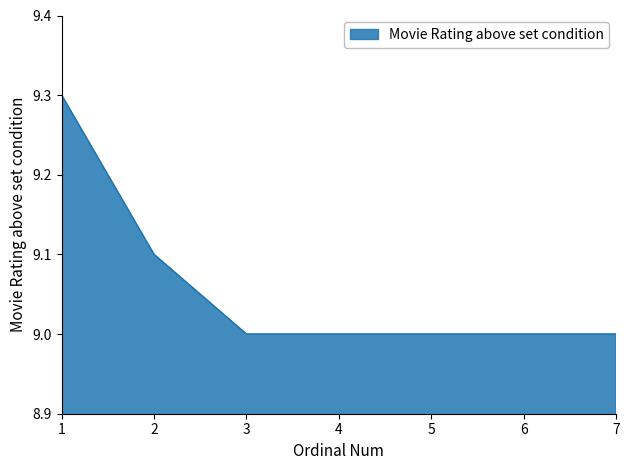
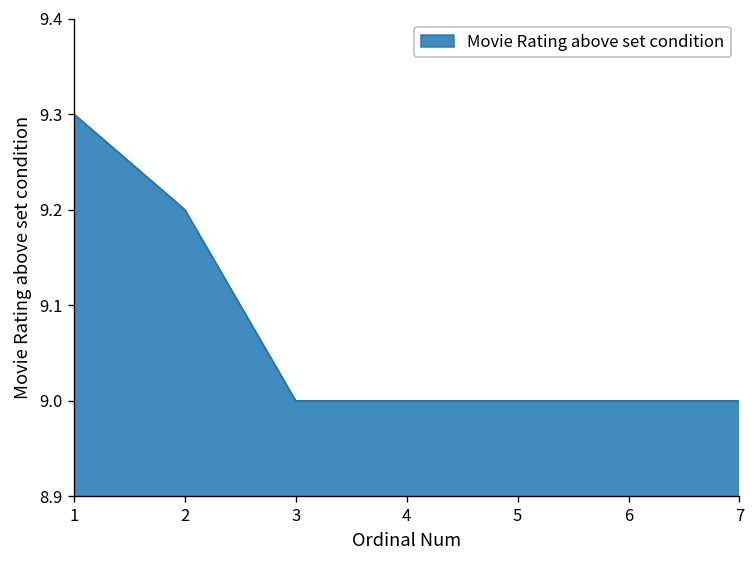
2: 9.1 -> 9.2
